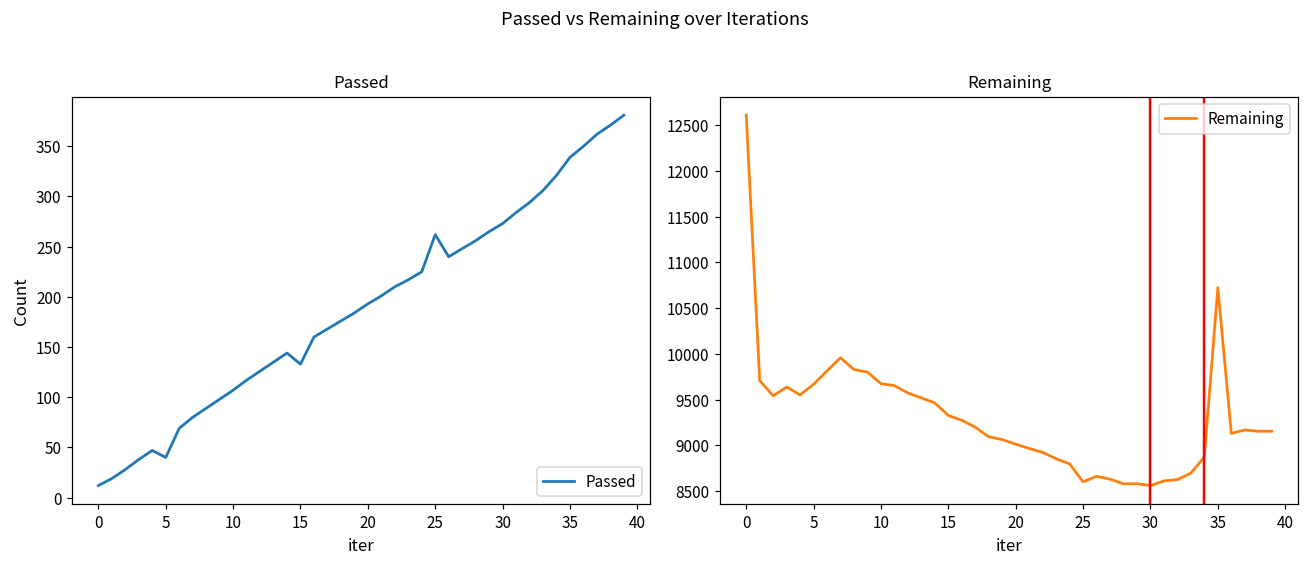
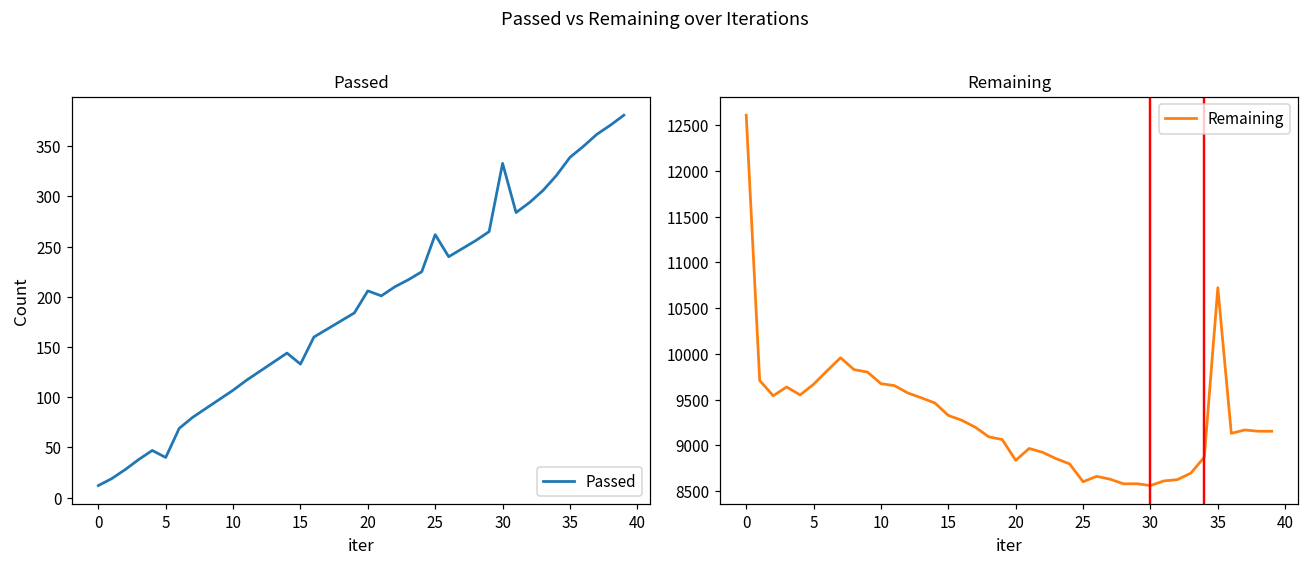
Passed, 20: 190 -> 210
Passed, 30: 270 -> 330
Remaining, 20: 9000 -> 8800
